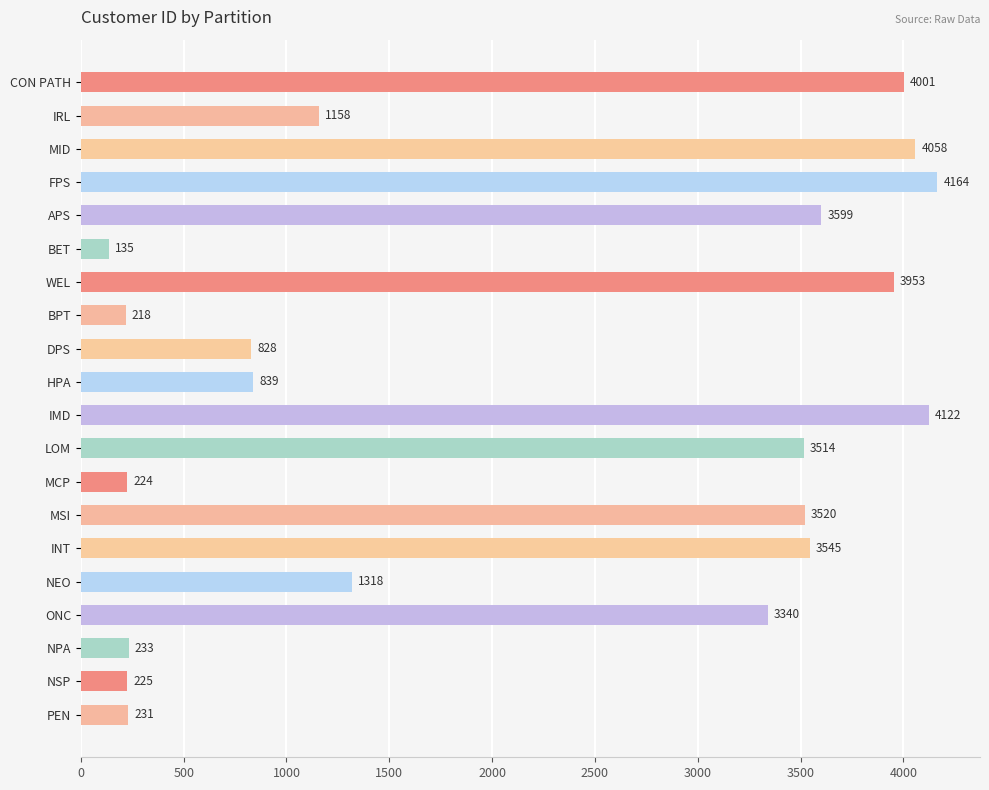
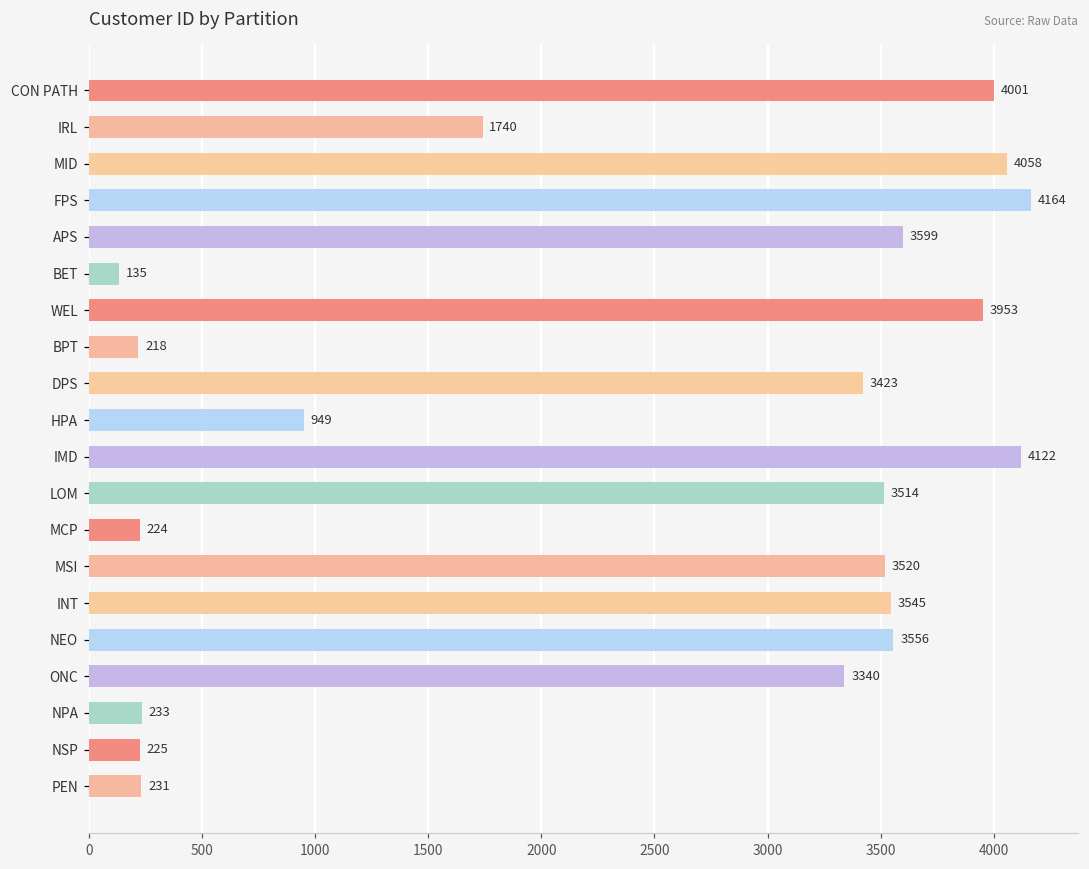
IRL: 1158 -> 1740
DPS: 828 -> 3423
HPA: 839 -> 949
NEO: 1318 -> 3556
